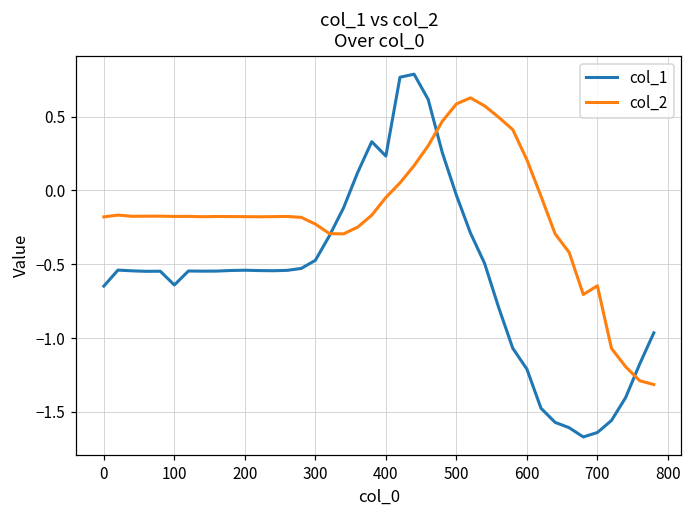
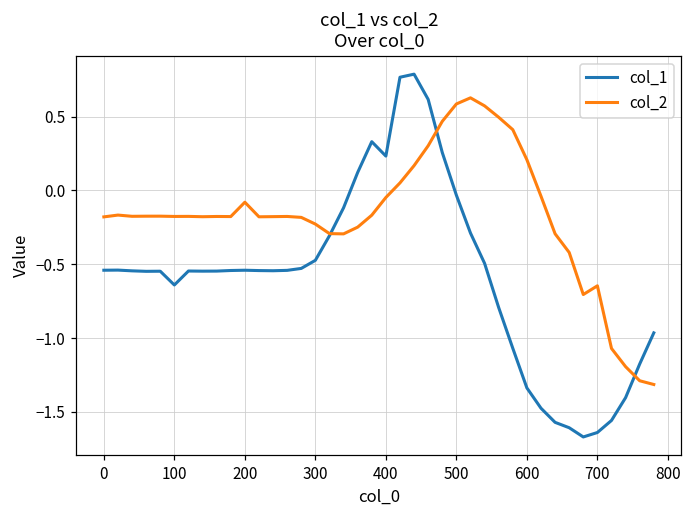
col_1, 0: -0.65 -> -0.54
col_2, 200: -0.18 -> -0.08
col_1, 600: -1.21 -> -1.34
